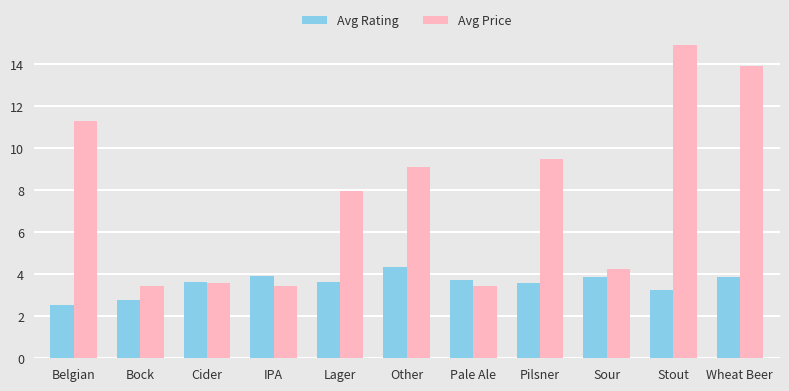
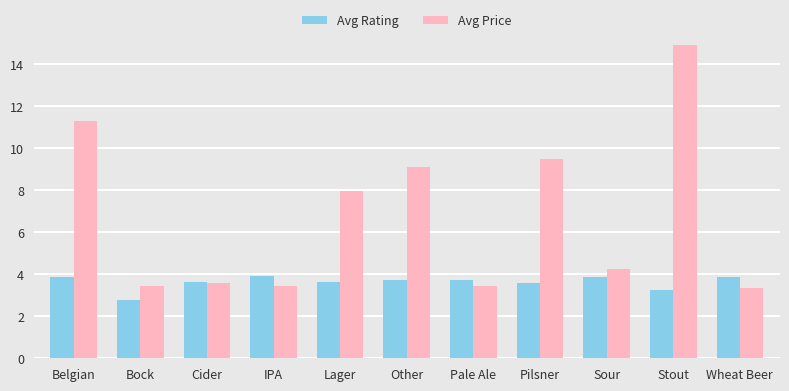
Avg Rating, Belgian: 2.5 -> 3.9
Avg Rating, Other: 4.4 -> 3.7
Avg Price, Wheat Beer: 13.9 -> 3.3
